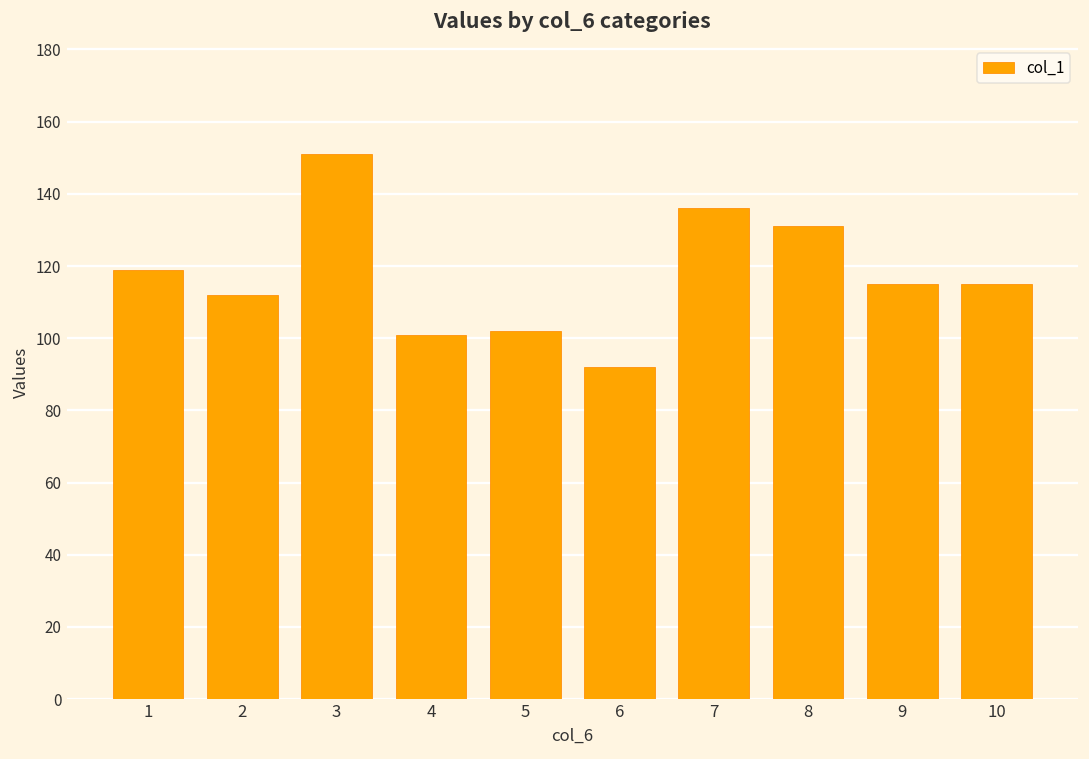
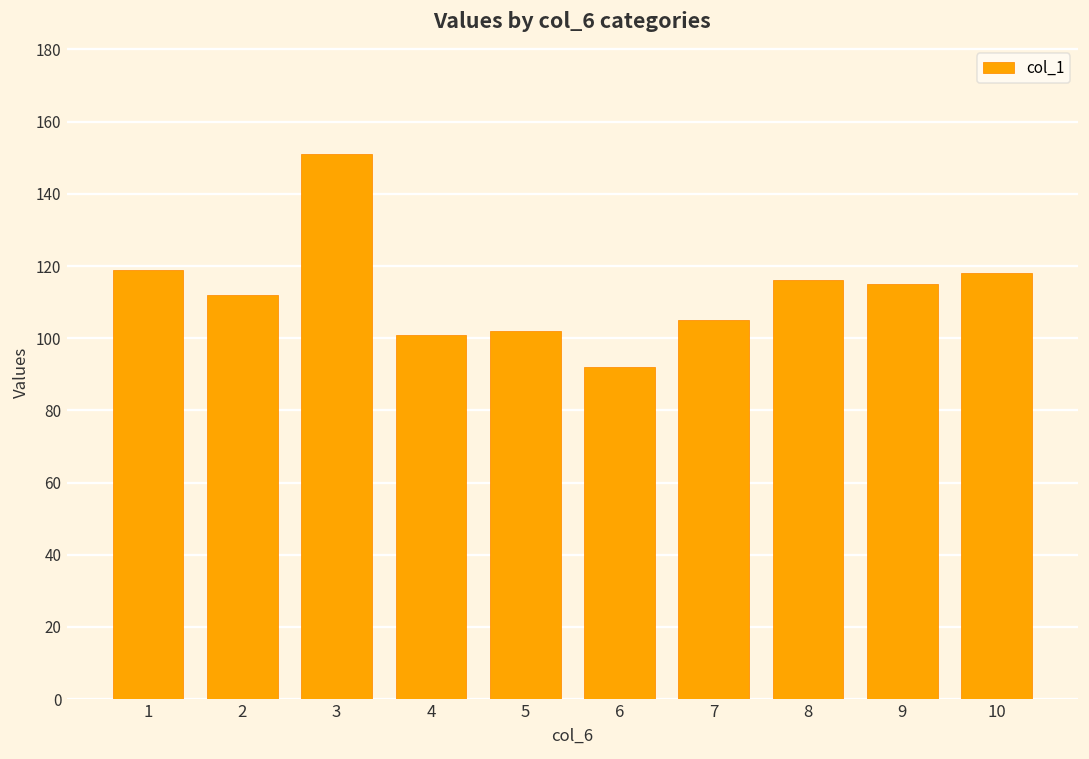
7: 136 -> 105
8: 131 -> 116
10: 115 -> 118
